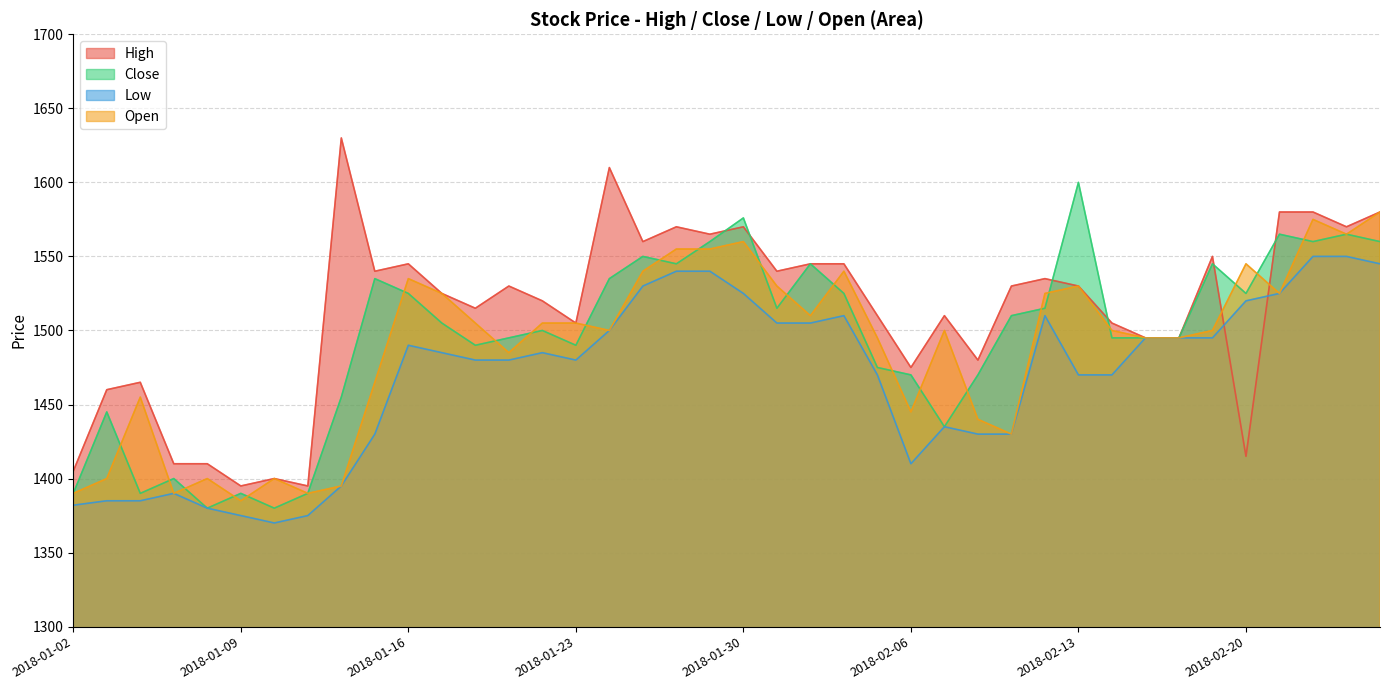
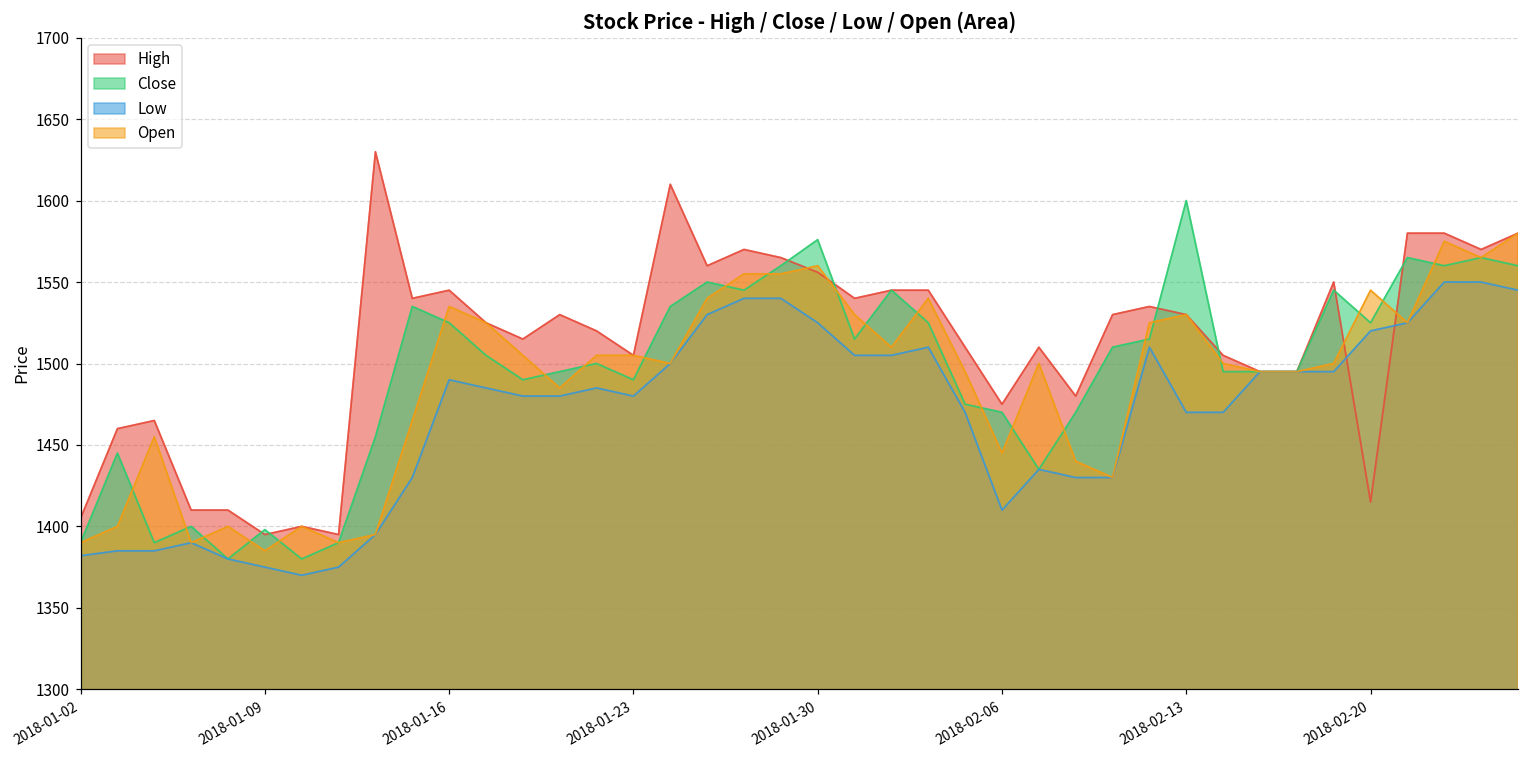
Close, 2018-01-09: 1390 -> 1398
High, 2018-01-30: 1570 -> 1556
